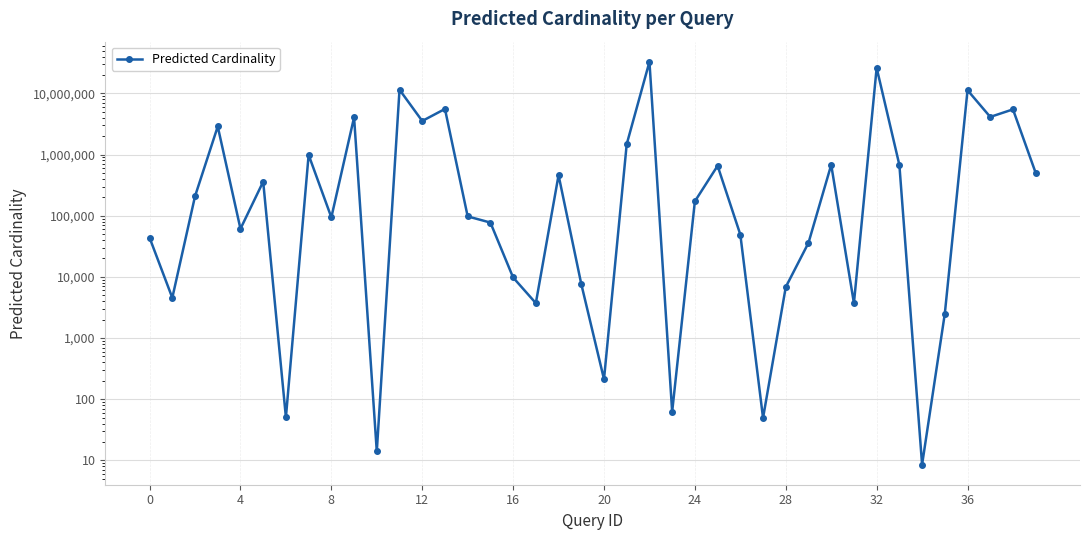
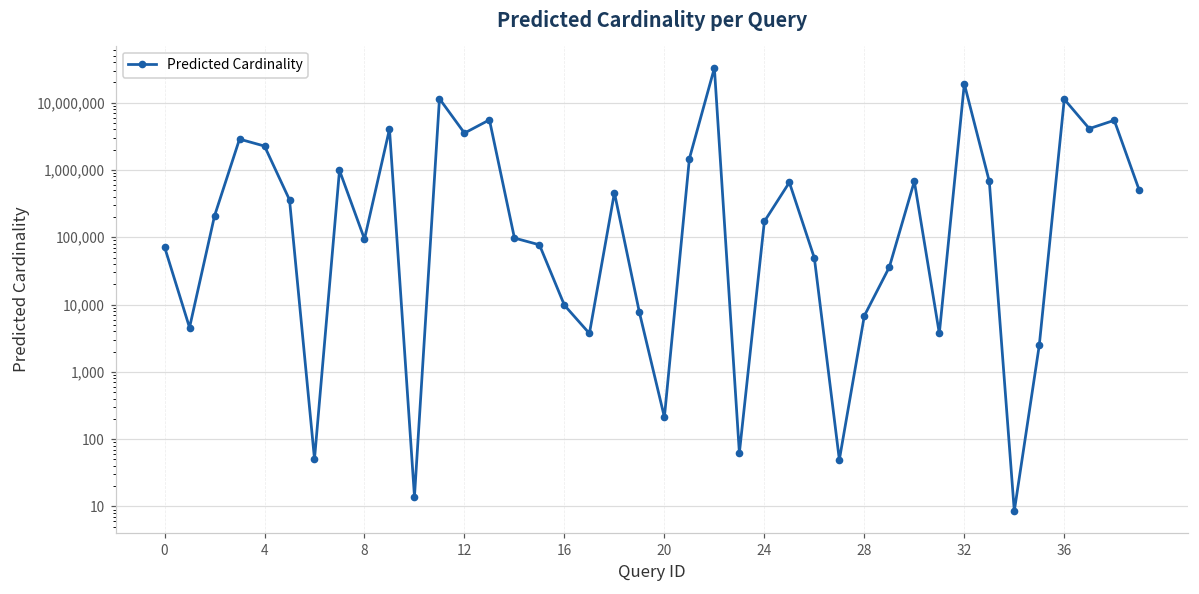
0: 40,000 -> 70,000
4: 60,000 -> 2,300,000
32: 26,000,000 -> 19,000,000
